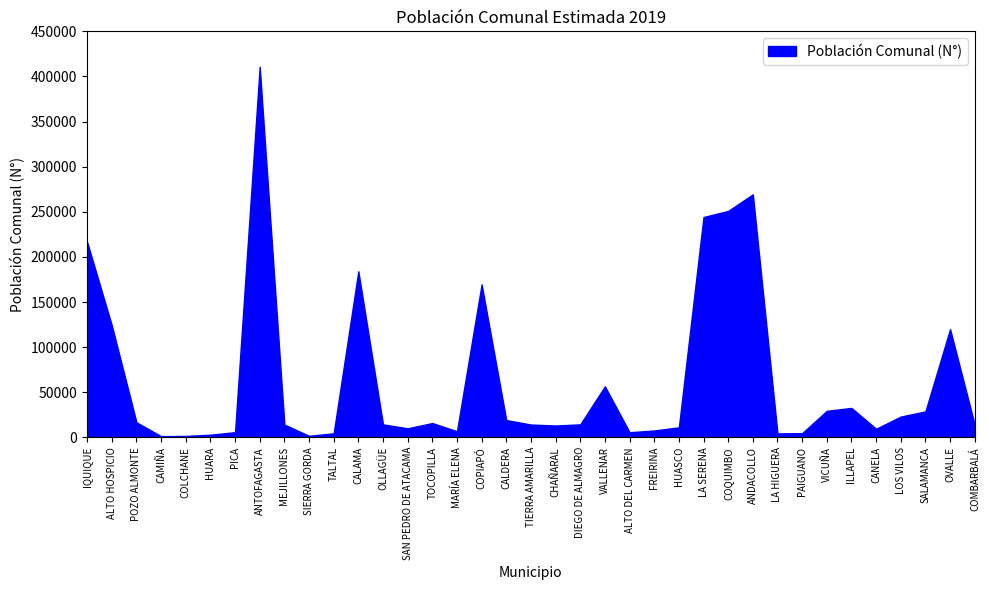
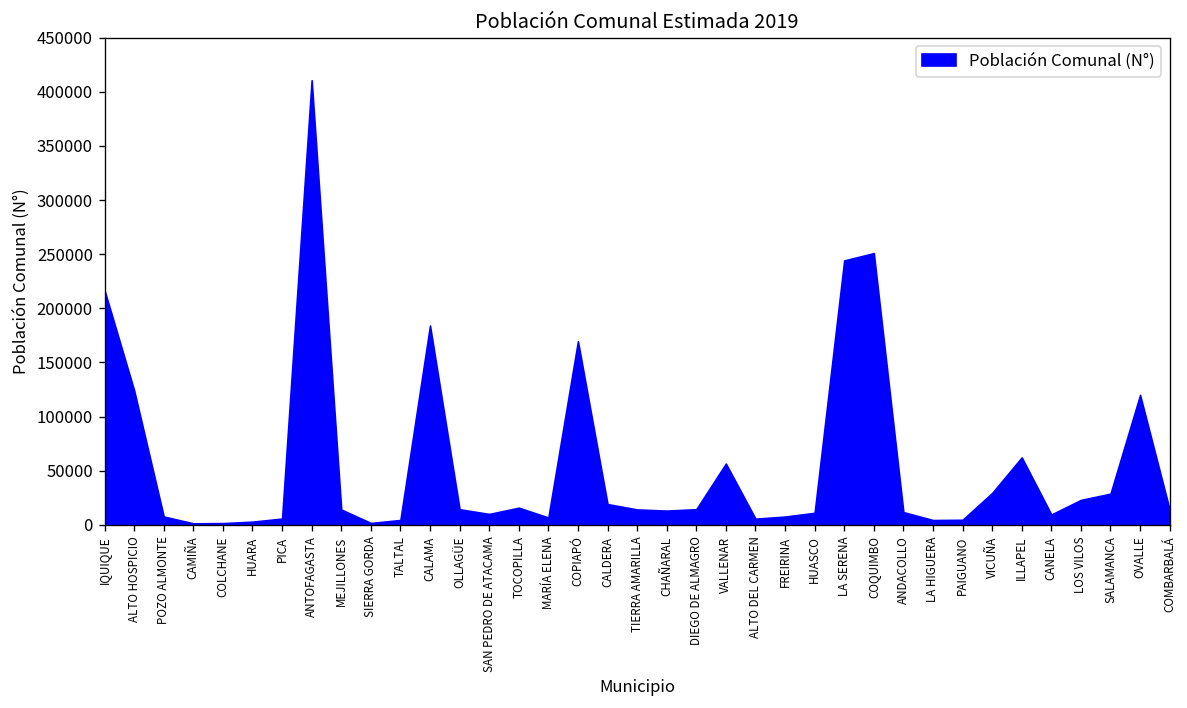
POZO ALMONTE: 20000 -> 10000
ANDACOLLO: 270000 -> 10000
ILLAPEL: 30000 -> 60000
